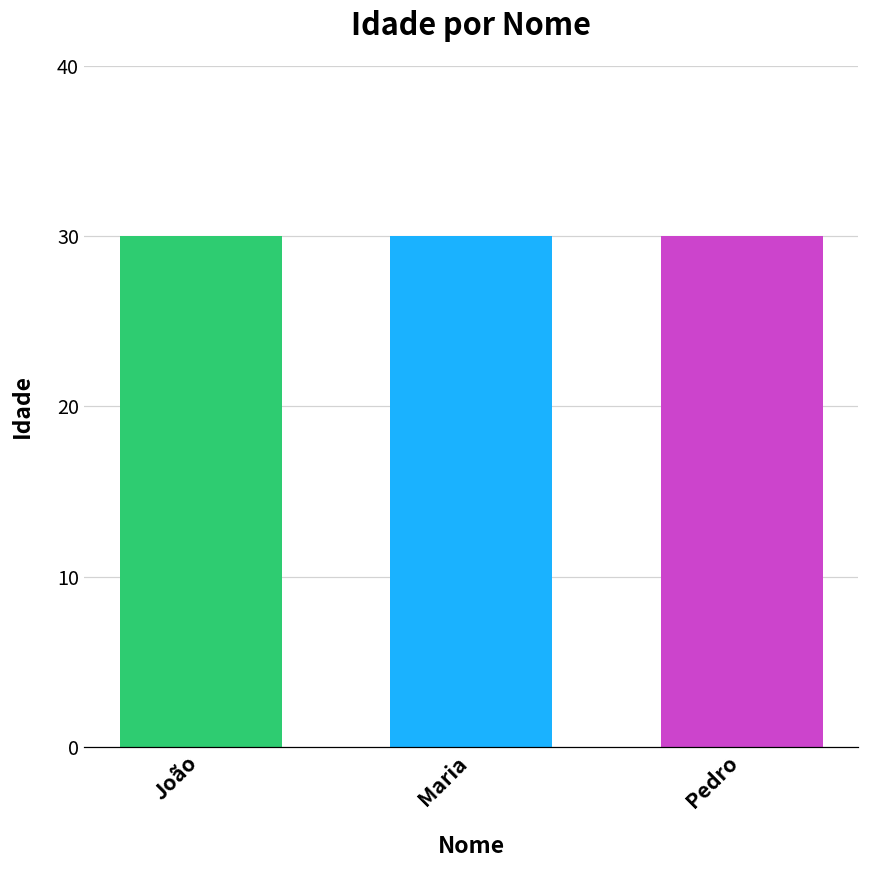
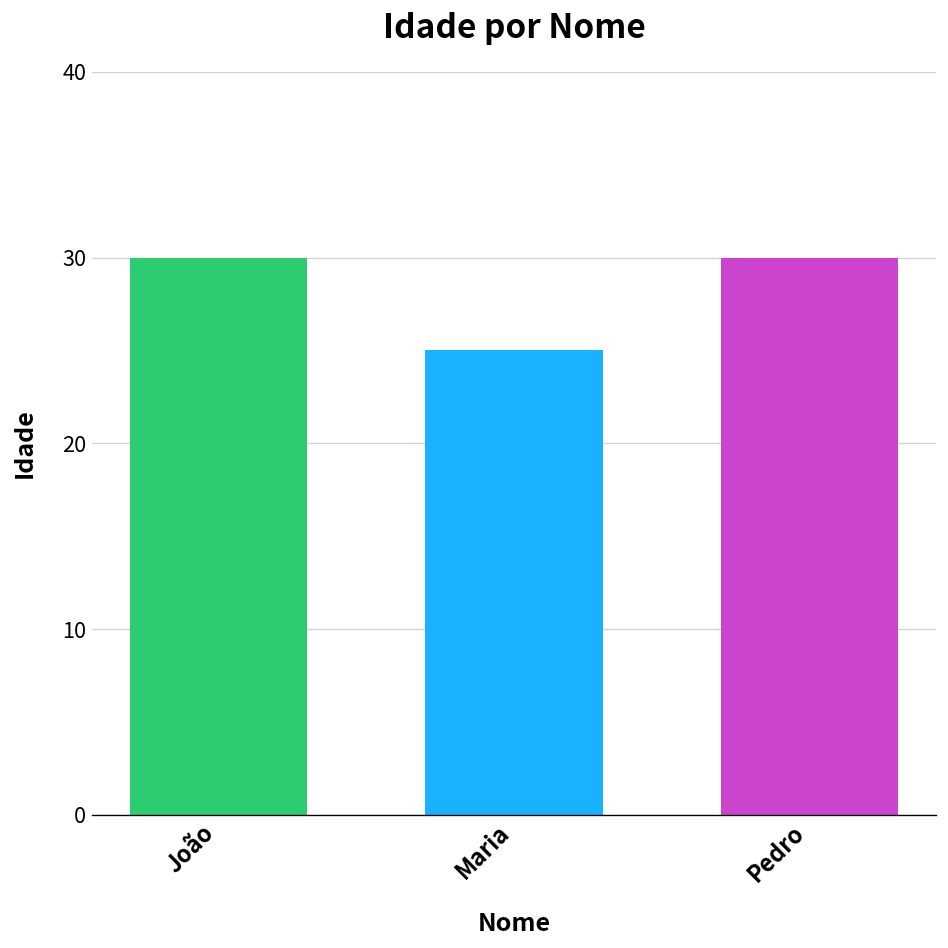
Maria: 30 -> 25
